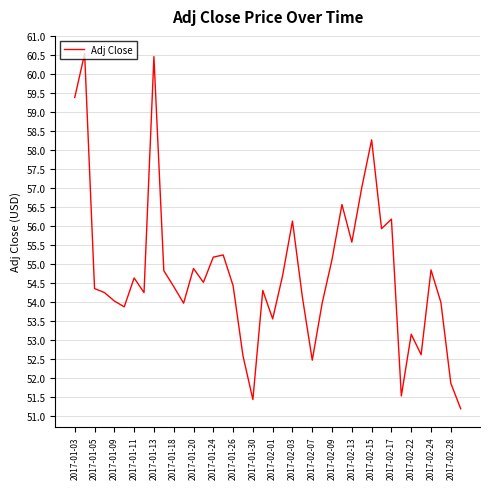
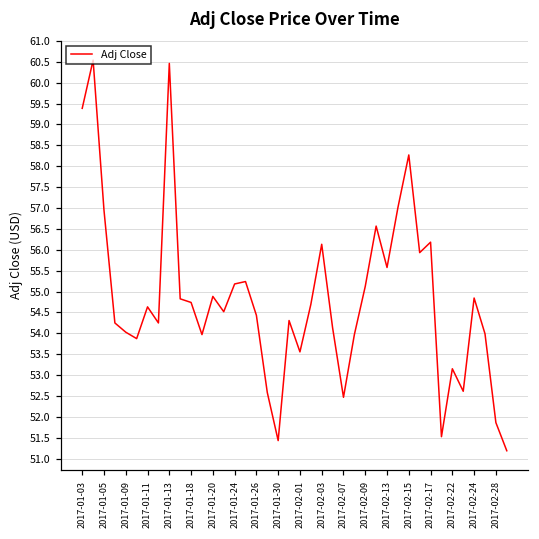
2017-01-05: 54.4 -> 56.9
2017-01-18: 54.4 -> 54.7
